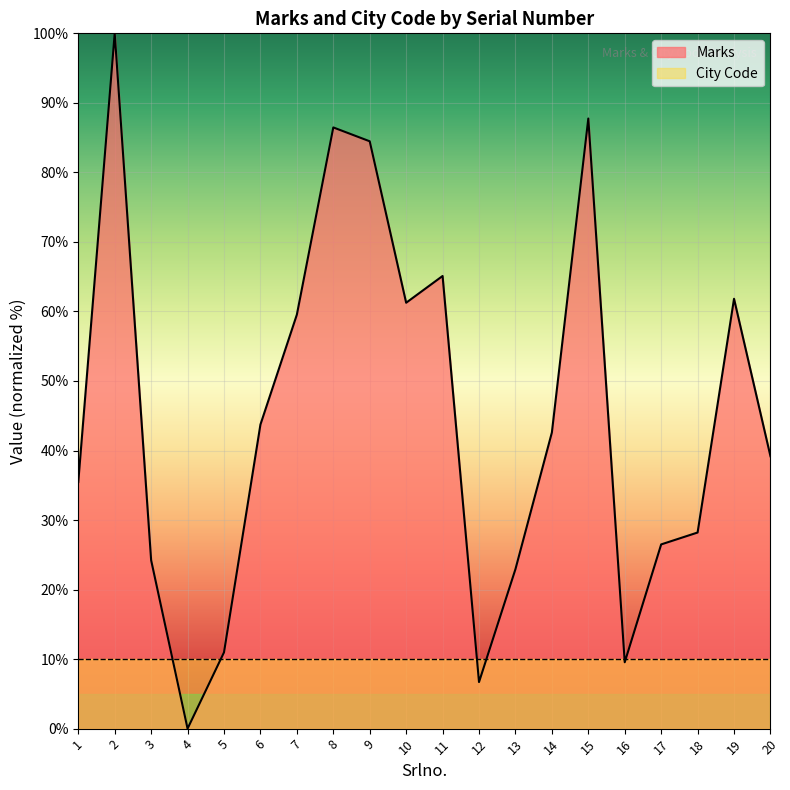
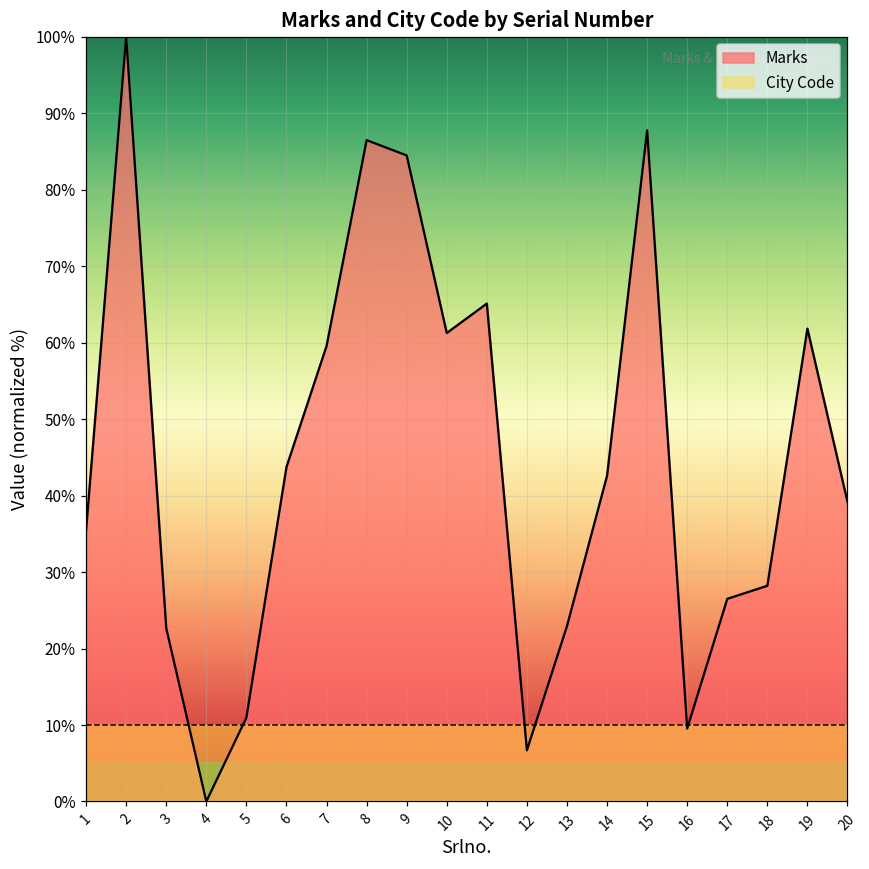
Marks, 3: 24% -> 23%
